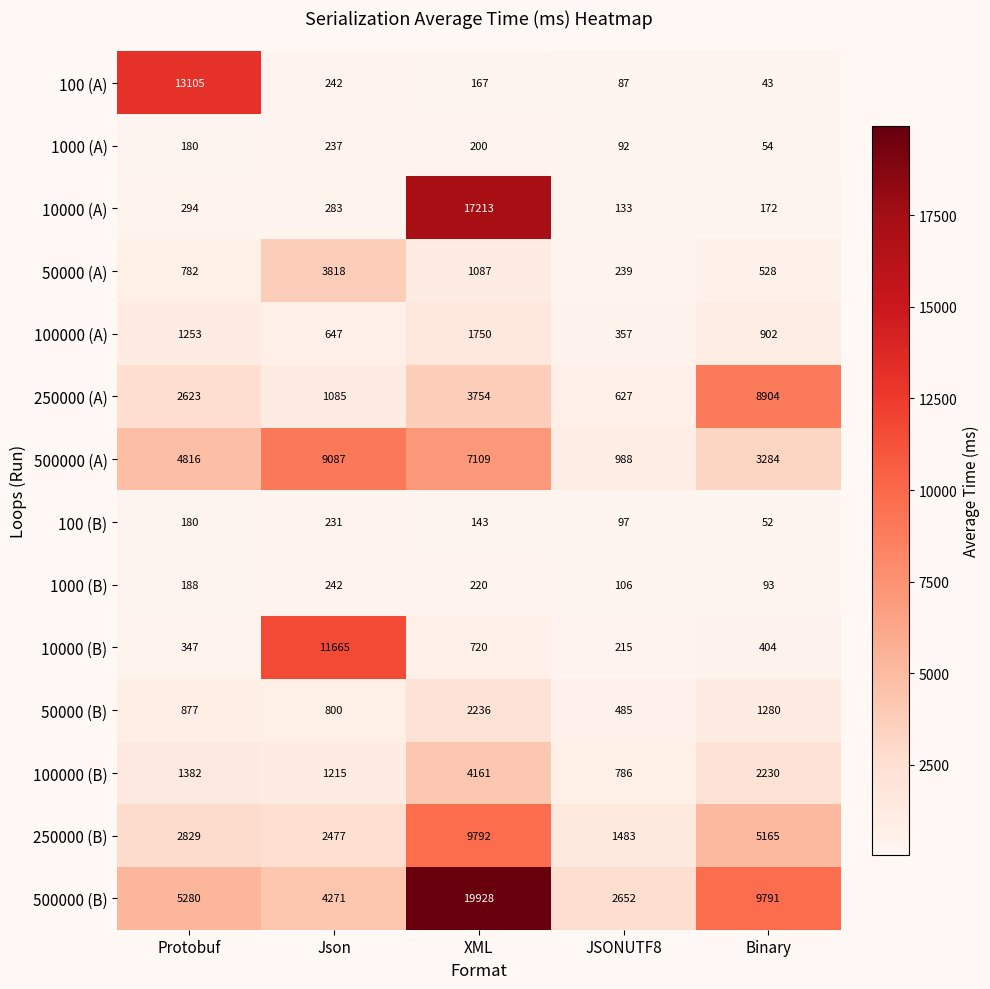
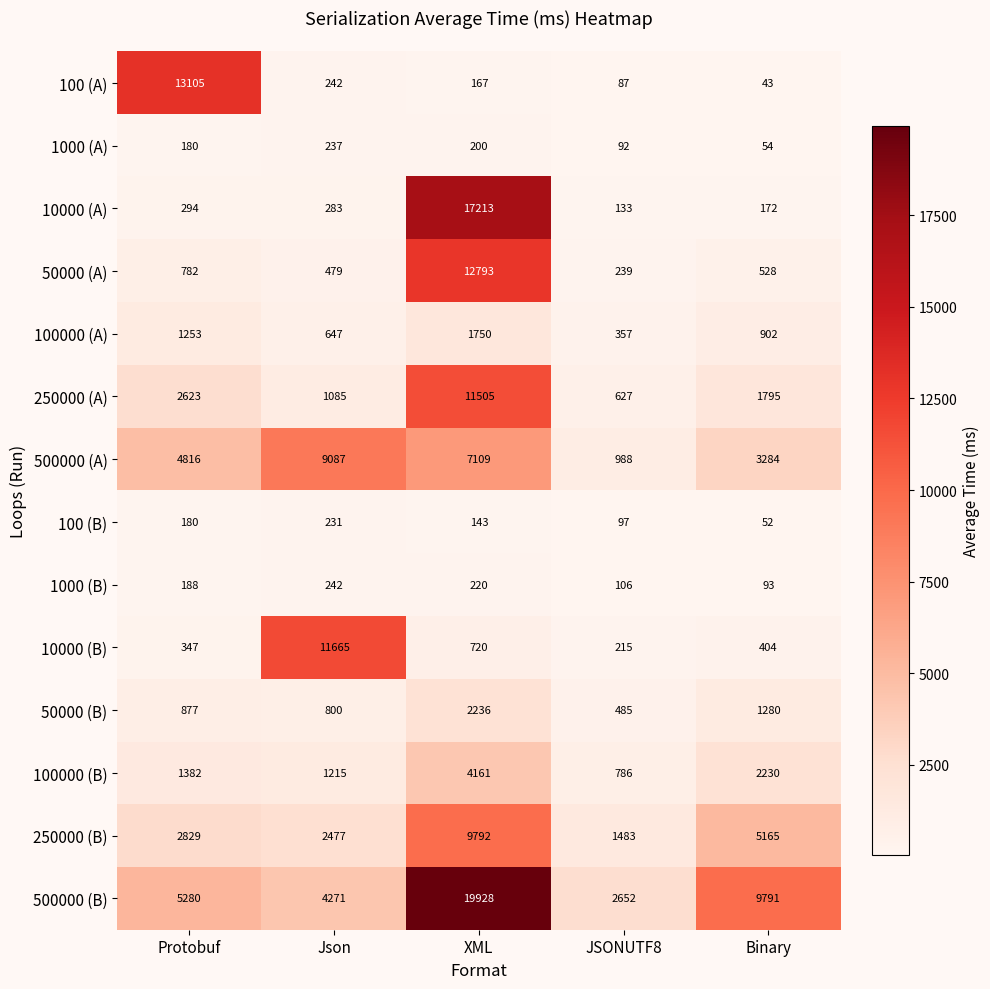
50000 (A), Json: 3818 -> 479
50000 (A), XML: 1087 -> 12793
250000 (A), XML: 3754 -> 11505
250000 (A), Binary: 8904 -> 1795
